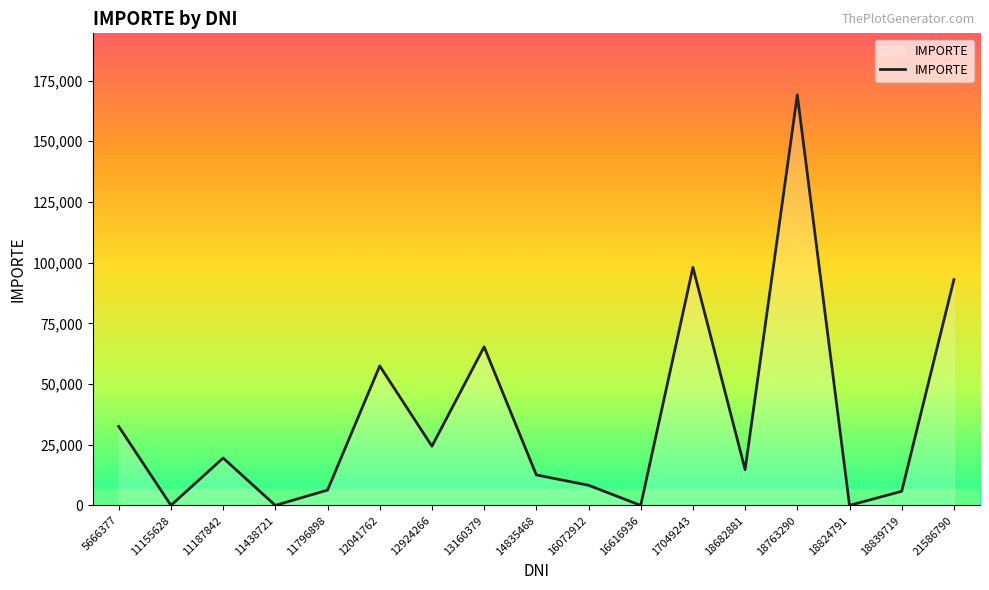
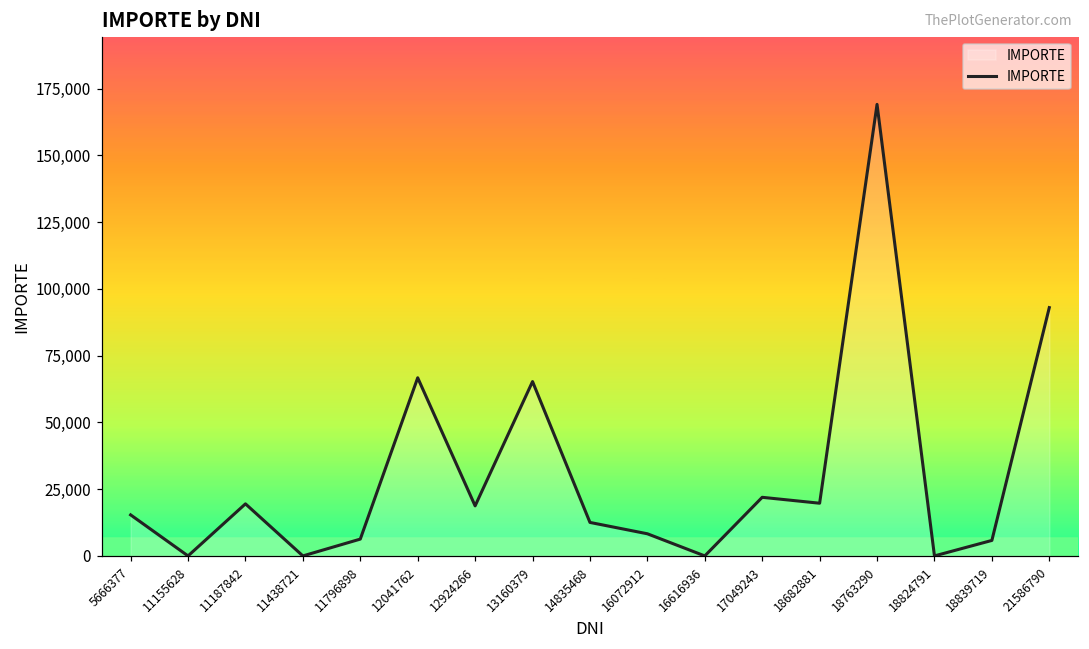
5666377: 33,000 -> 15,000
12041762: 57,000 -> 67,000
12924266: 24,000 -> 19,000
17049243: 98,000 -> 22,000
18682881: 15,000 -> 20,000
